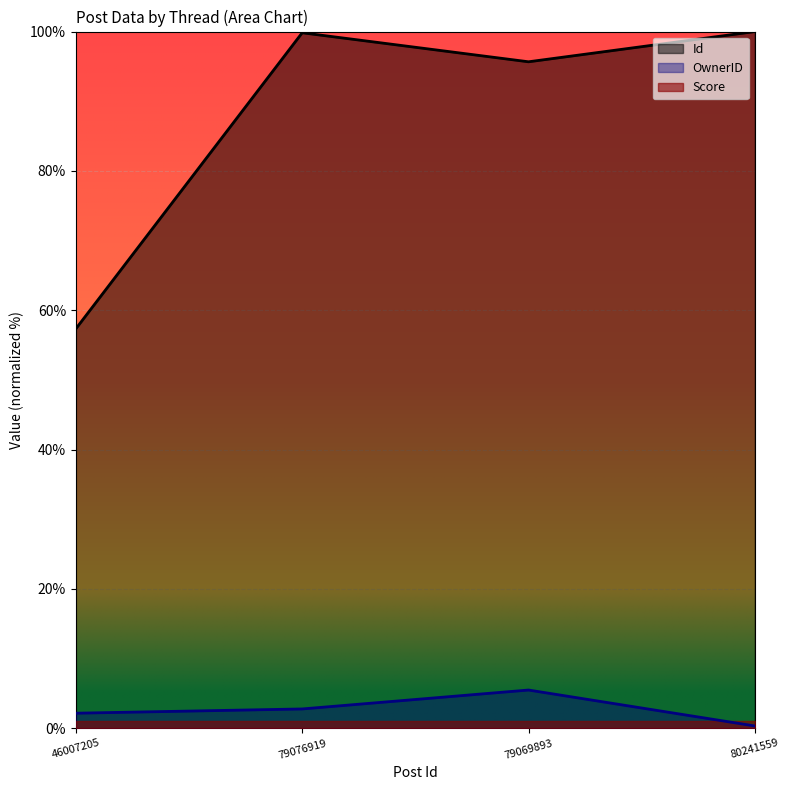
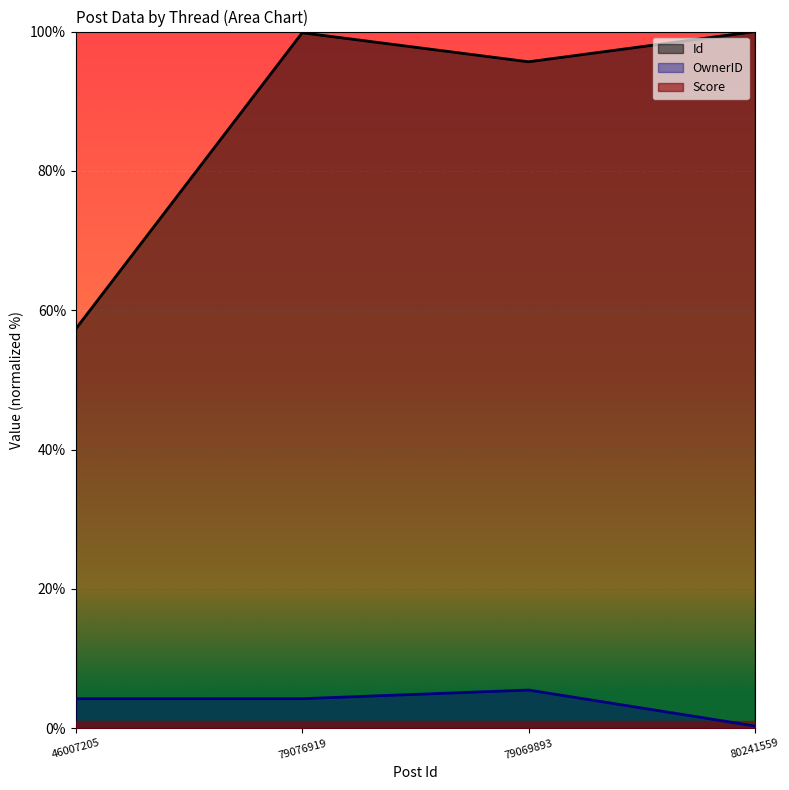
OwnerID, 46007205: 2% -> 4%
OwnerID, 79076919: 3% -> 4%
